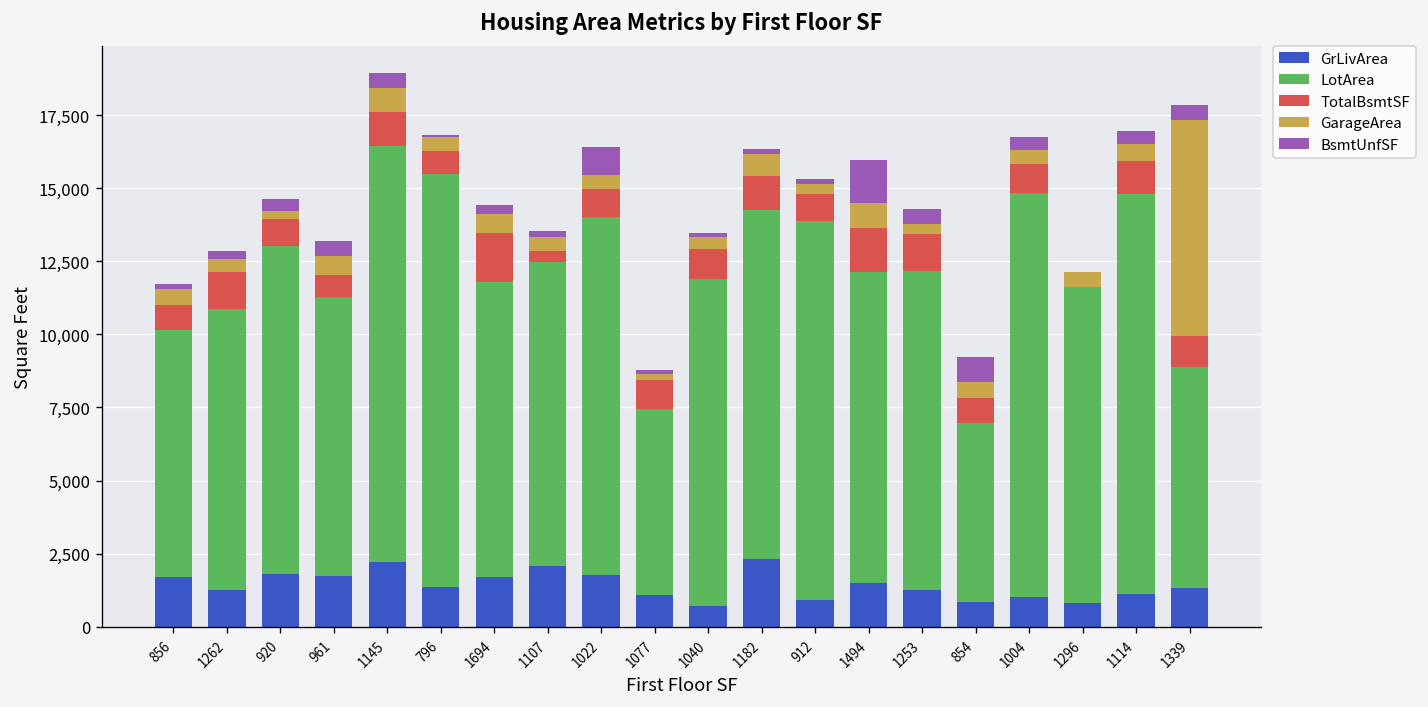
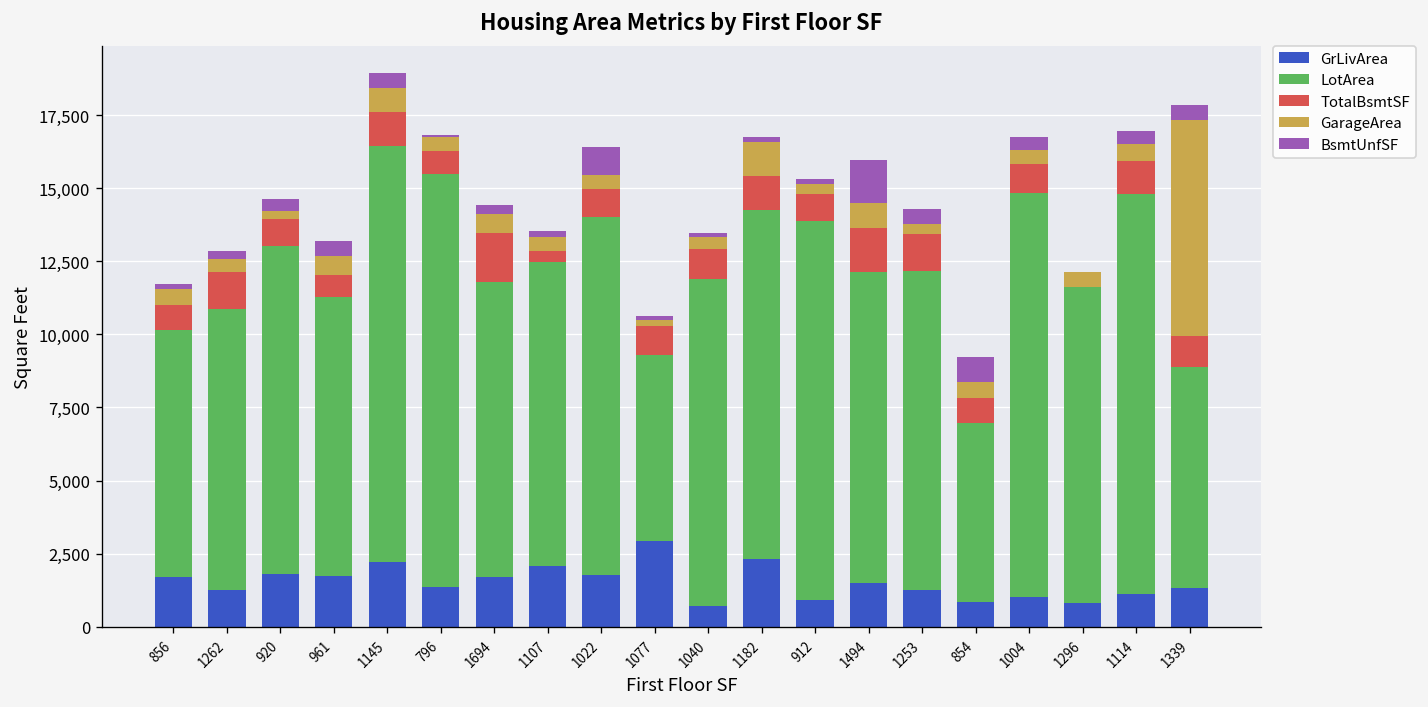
GrLivArea, 1077: 1,100 -> 2,900
GarageArea, 1182: 700 -> 1,200
